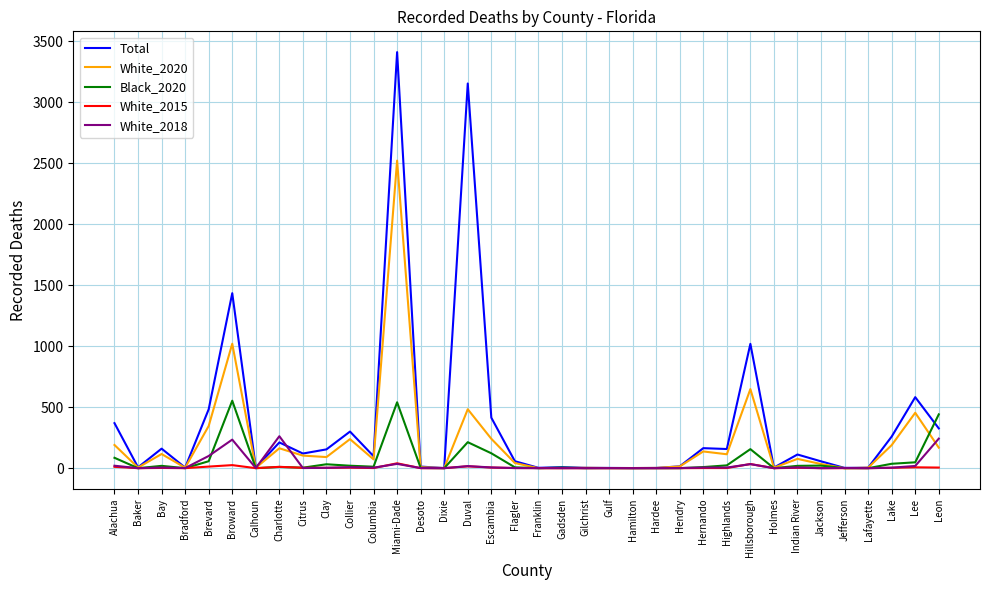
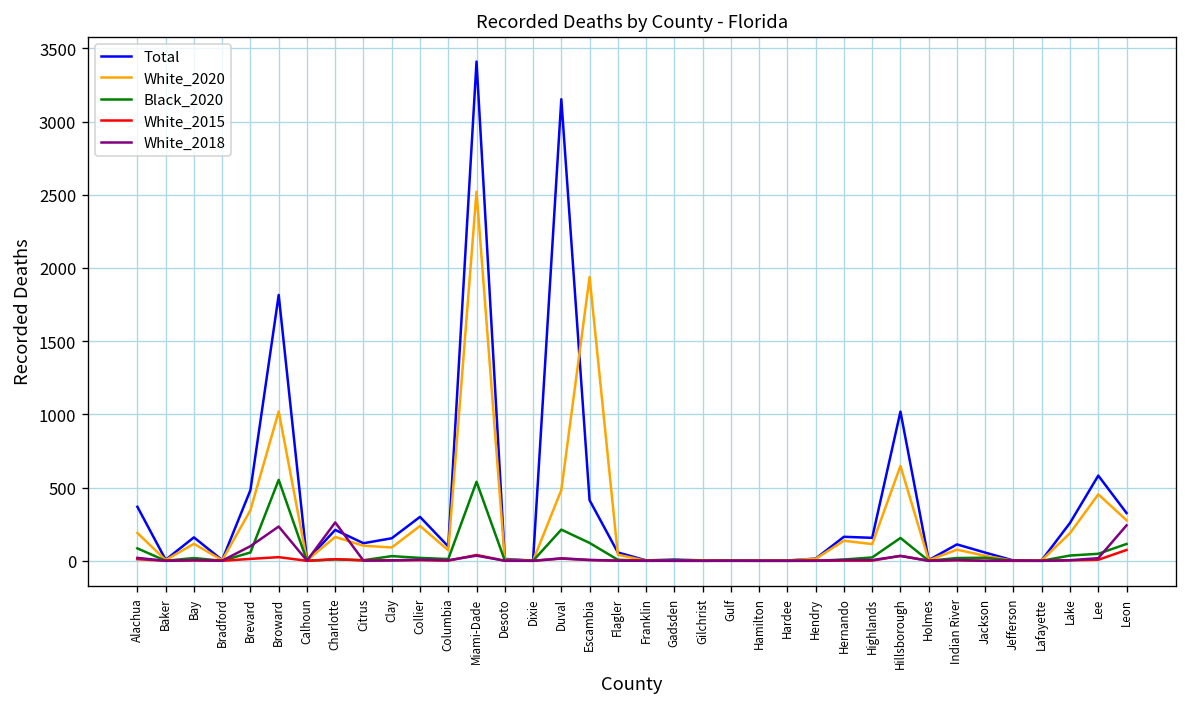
Total, Broward: 1430 -> 1820
White_2020, Escambia: 240 -> 1940
White_2020, Leon: 170 -> 280
Black_2020, Leon: 440 -> 120
White_2015, Leon: 10 -> 70
